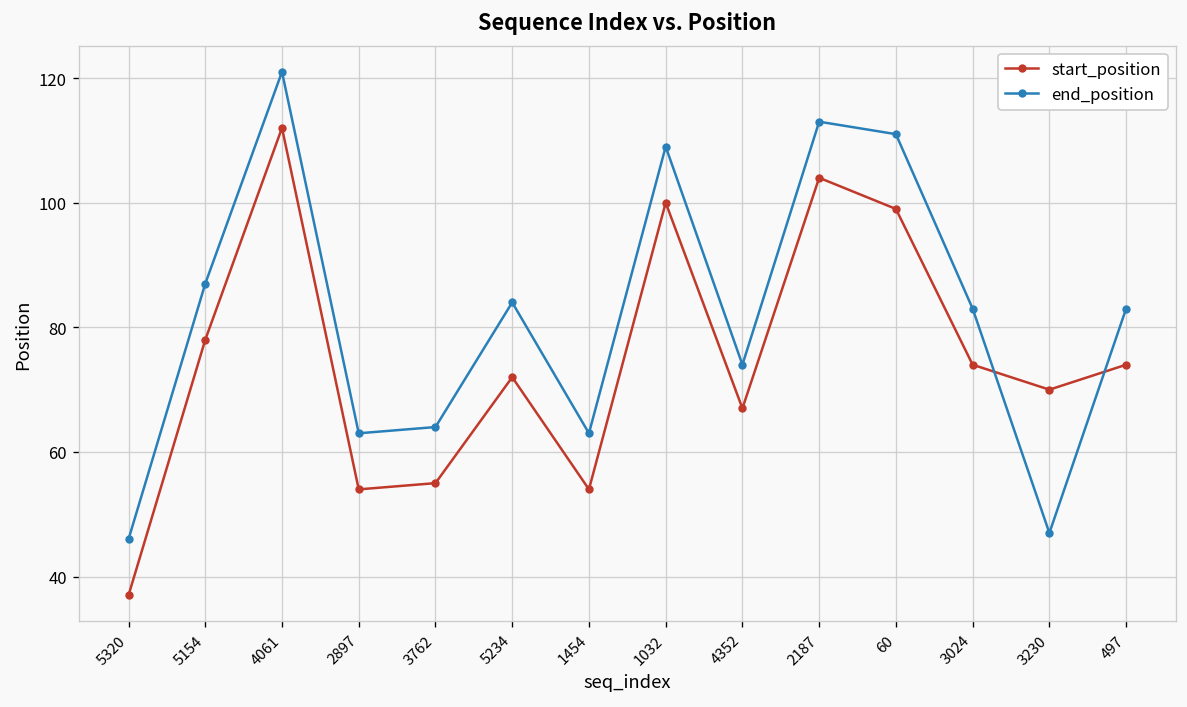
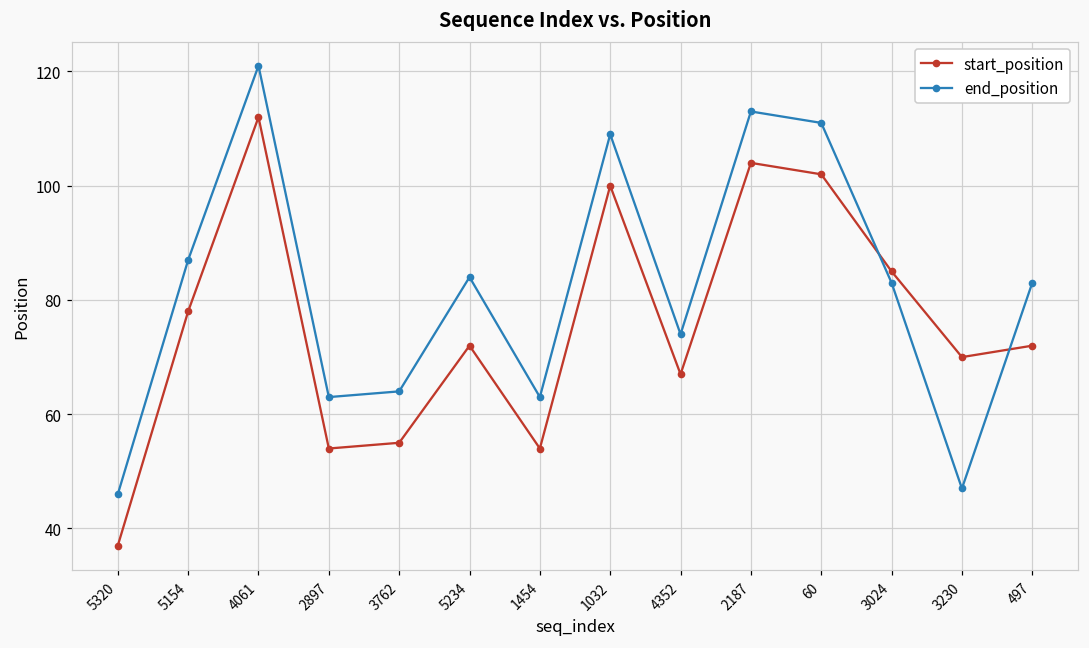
start_position, 60: 99 -> 102
start_position, 3024: 74 -> 85
start_position, 497: 74 -> 72
